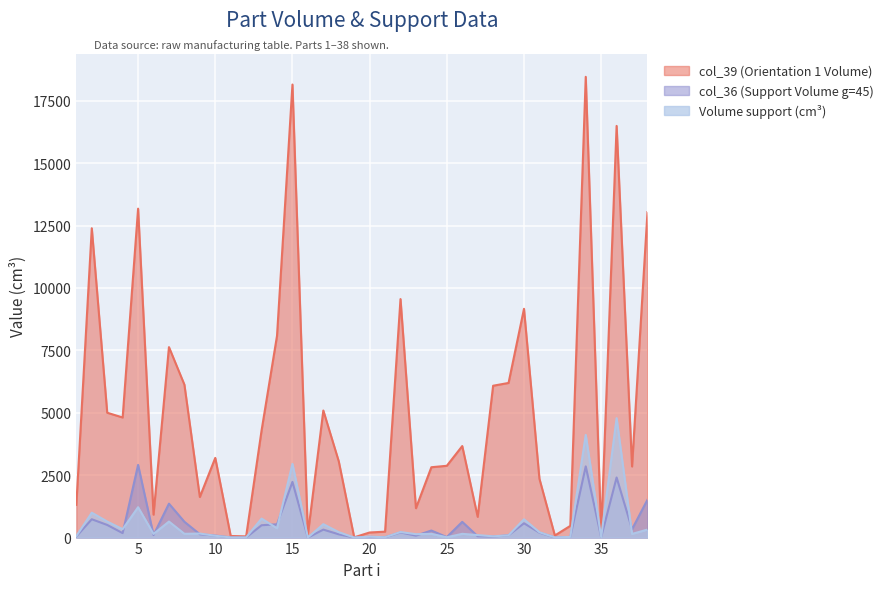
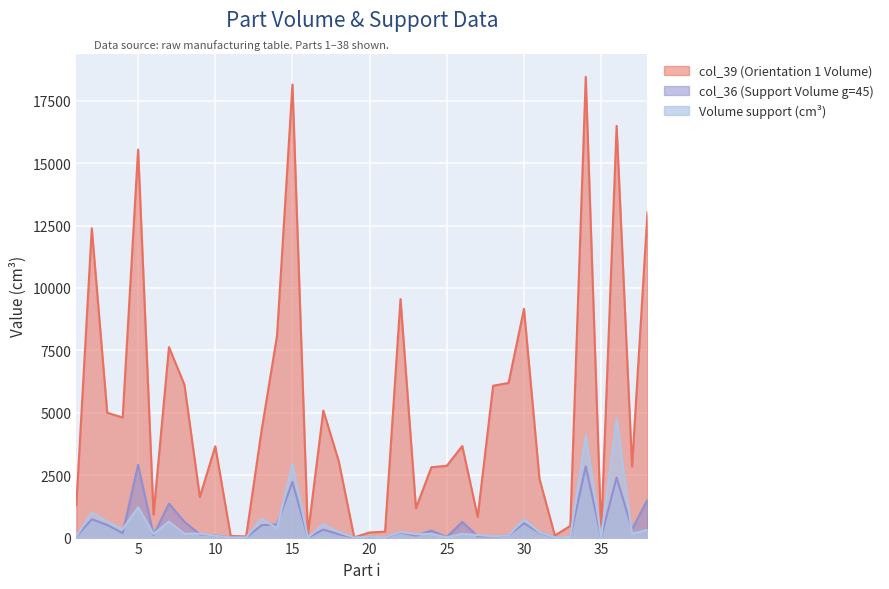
col_39 (Orientation 1 Volume), 5: 13200 -> 15500
col_39 (Orientation 1 Volume), 10: 3200 -> 3700
